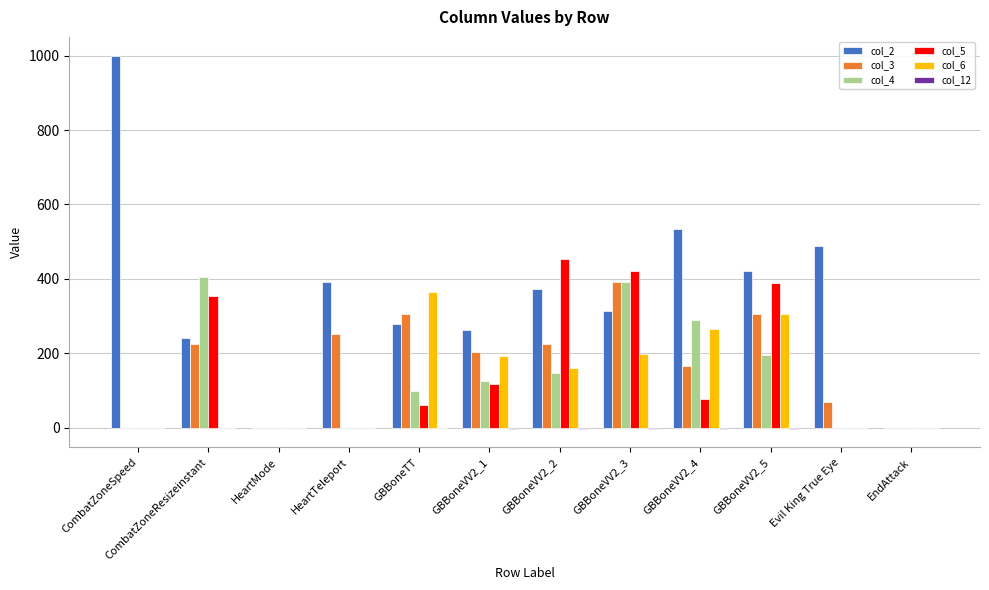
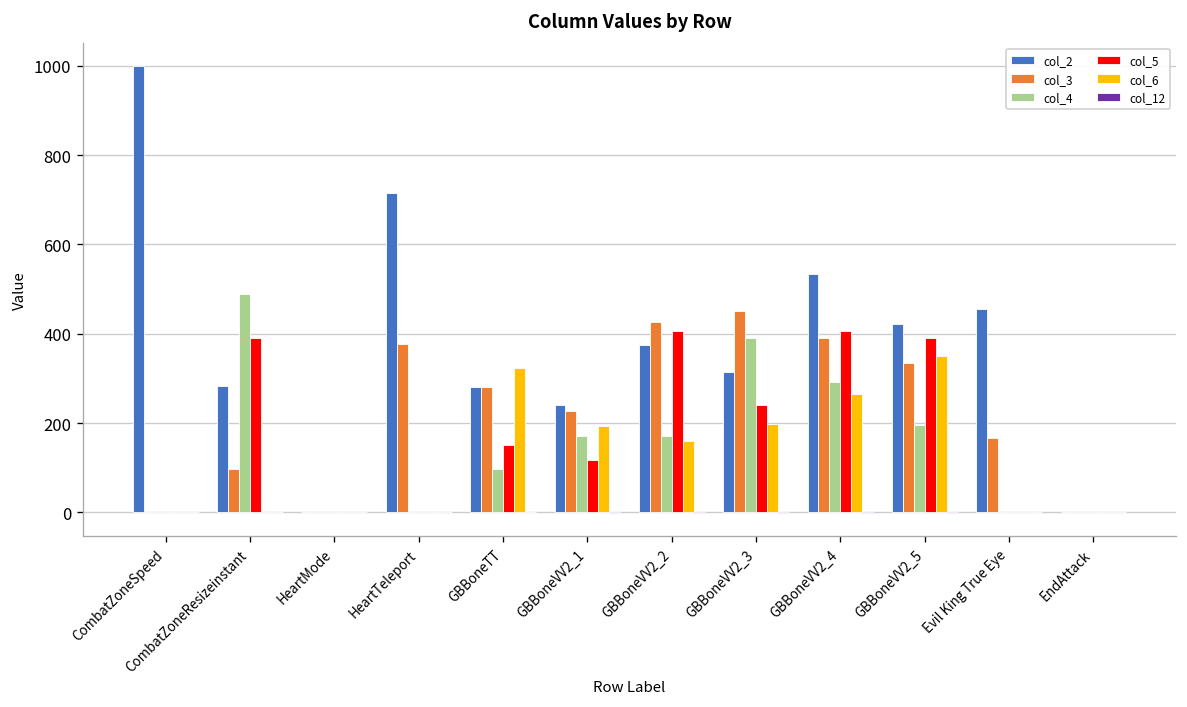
col_2, CombatZoneResizeinstant: 240 -> 280
col_3, CombatZoneResizeinstant: 230 -> 100
col_4, CombatZoneResizeinstant: 410 -> 490
col_5, CombatZoneResizeinstant: 360 -> 390
col_2, HeartTeleport: 390 -> 720
col_3, HeartTeleport: 250 -> 380
col_3, GBBoneTT: 310 -> 280
col_5, GBBoneTT: 60 -> 150
col_6, GBBoneTT: 370 -> 320
col_2, GBBoneVV2_1: 260 -> 240
col_3, GBBoneVV2_1: 200 -> 230
col_4, GBBoneVV2_1: 130 -> 170
col_3, GBBoneVV2_2: 230 -> 430
col_4, GBBoneVV2_2: 150 -> 170
col_5, GBBoneVV2_2: 450 -> 410
col_3, GBBoneVV2_3: 390 -> 450
col_5, GBBoneVV2_3: 420 -> 240
col_3, GBBoneVV2_4: 170 -> 390
col_5, GBBoneVV2_4: 80 -> 410
col_3, GBBoneVV2_5: 310 -> 340
col_6, GBBoneVV2_5: 310 -> 350
col_2, Evil King True Eye: 490 -> 460
col_3, Evil King True Eye: 70 -> 170
